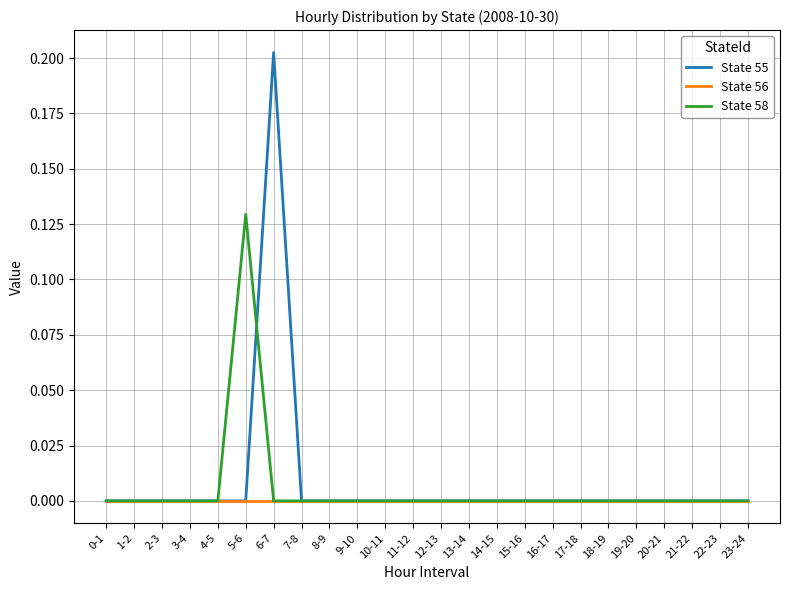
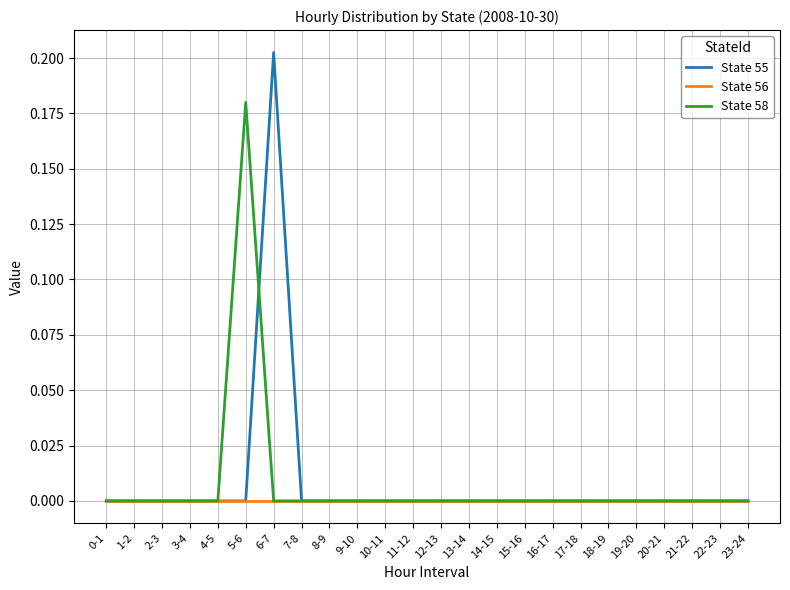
State 58, 5-6: 0.129 -> 0.180
